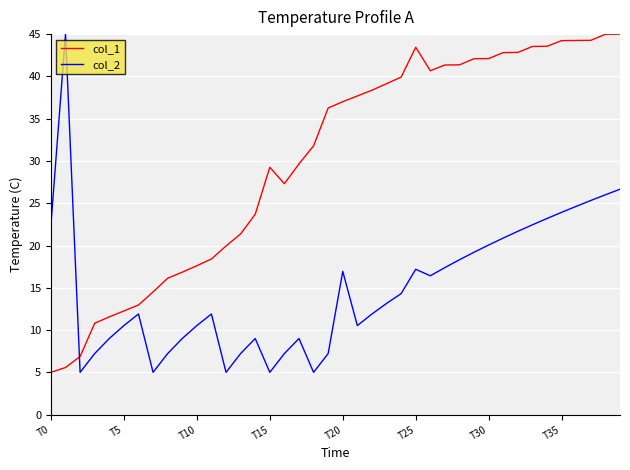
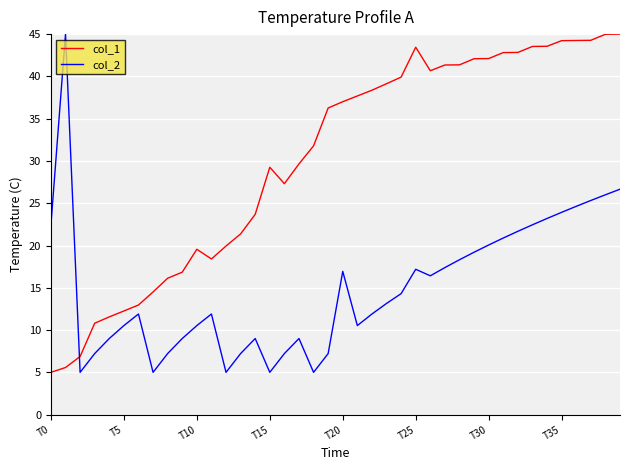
col_1, T10: 18 -> 20
